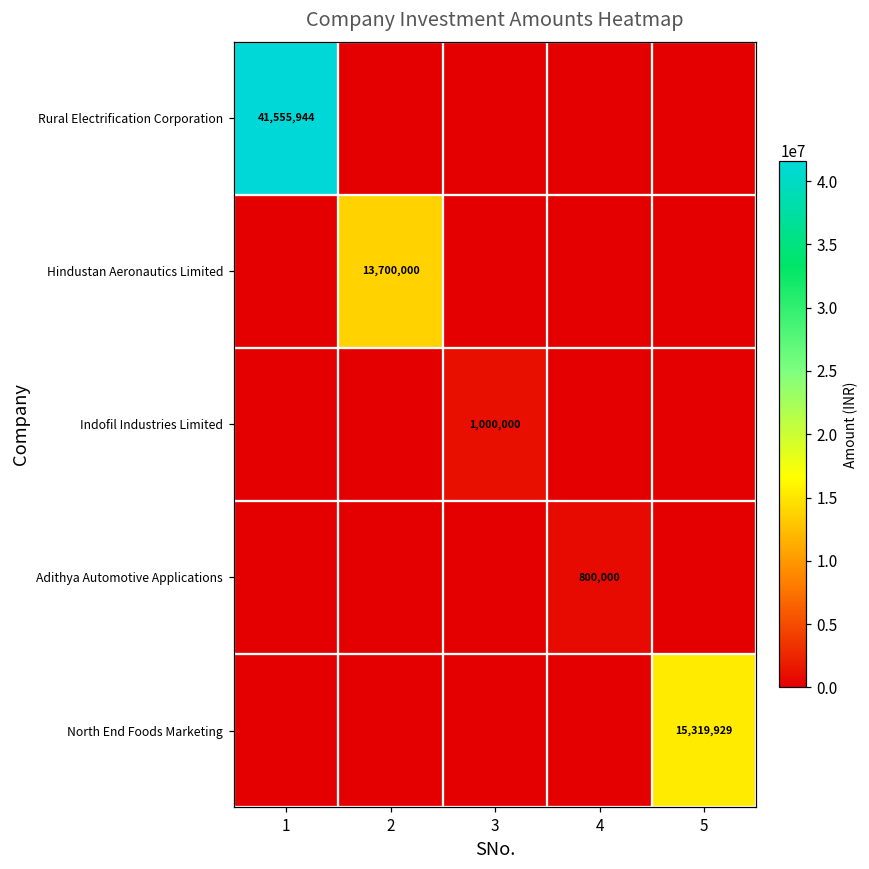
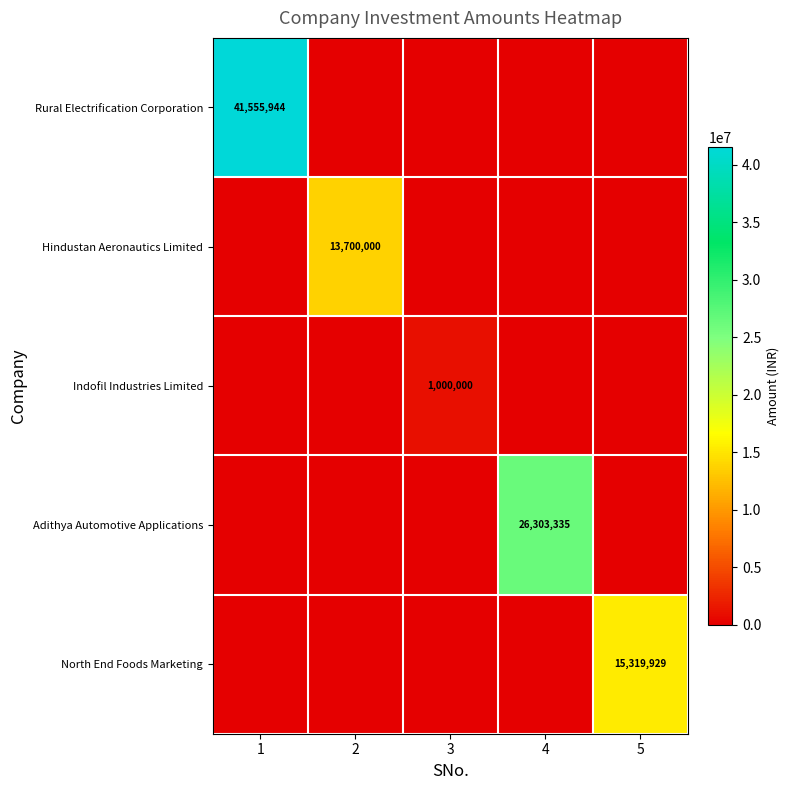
Adithya Automotive Applications, 4: 800,000 -> 26,303,335
